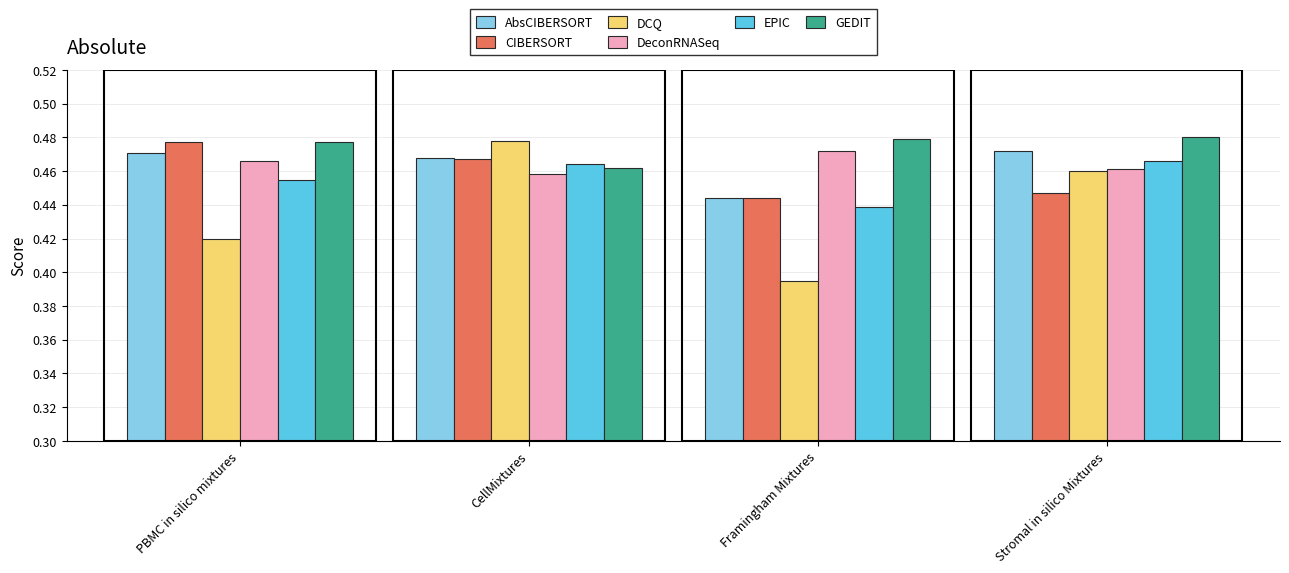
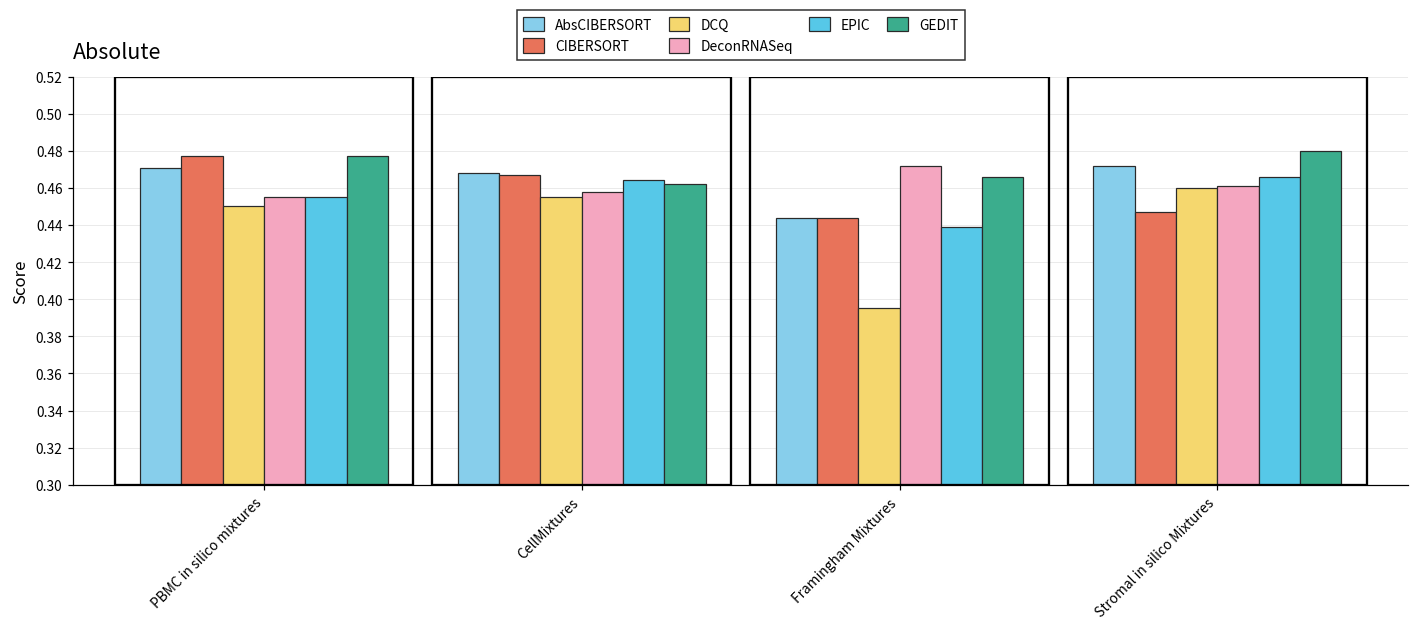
DCQ, PBMC in silico mixtures: 0.42 -> 0.45
DeconRNASeq, PBMC in silico mixtures: 0.466 -> 0.455
DCQ, CellMixtures: 0.478 -> 0.455
GEDIT, Framingham Mixtures: 0.479 -> 0.466
